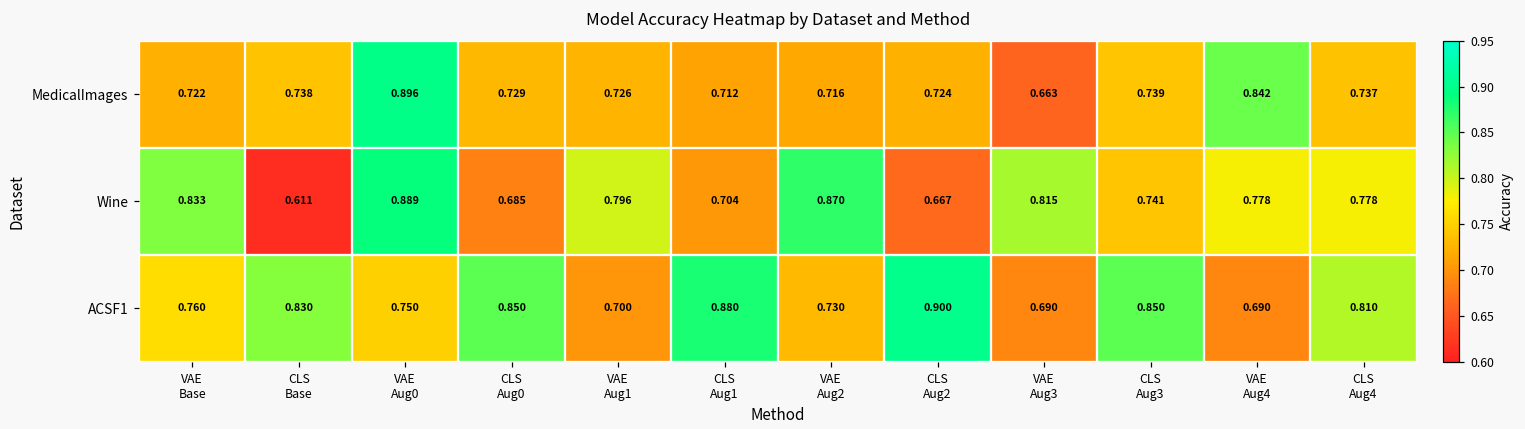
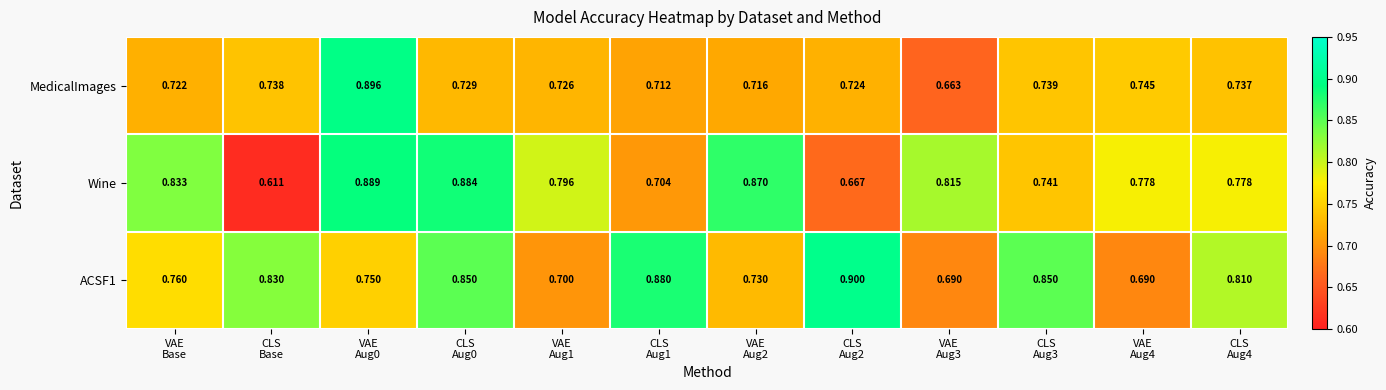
MedicalImages, VAE Aug4: 0.842 -> 0.745
Wine, CLS Aug0: 0.685 -> 0.884
